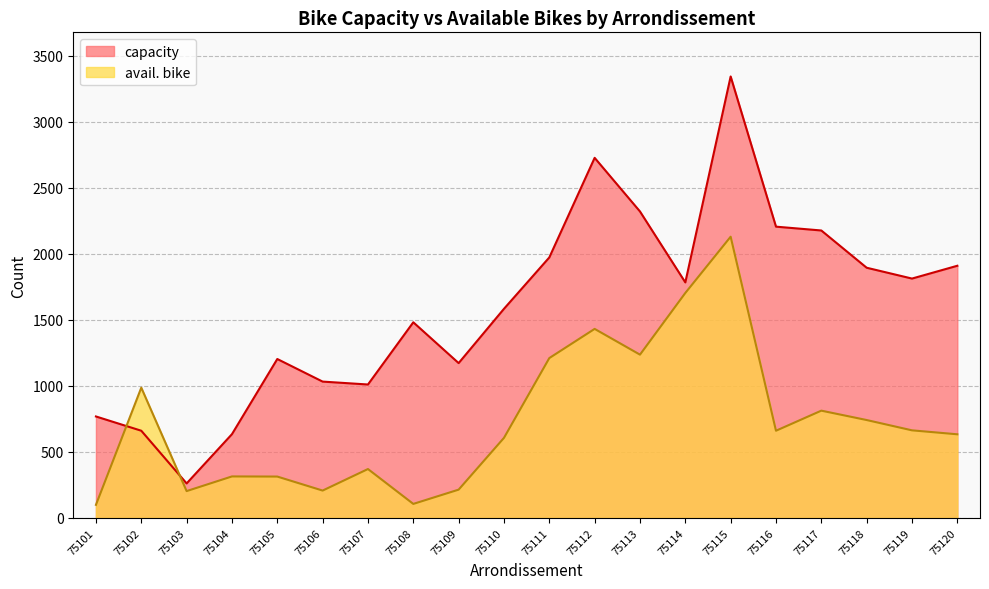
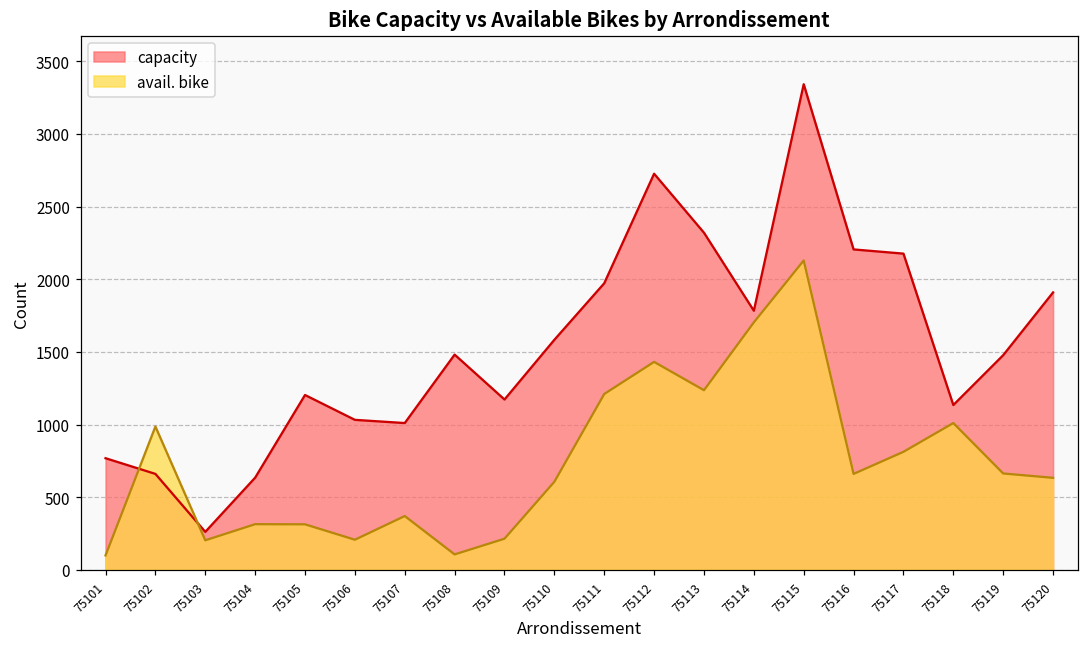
capacity, 75118: 1890 -> 1130
avail. bike, 75118: 740 -> 1010
capacity, 75119: 1810 -> 1480
